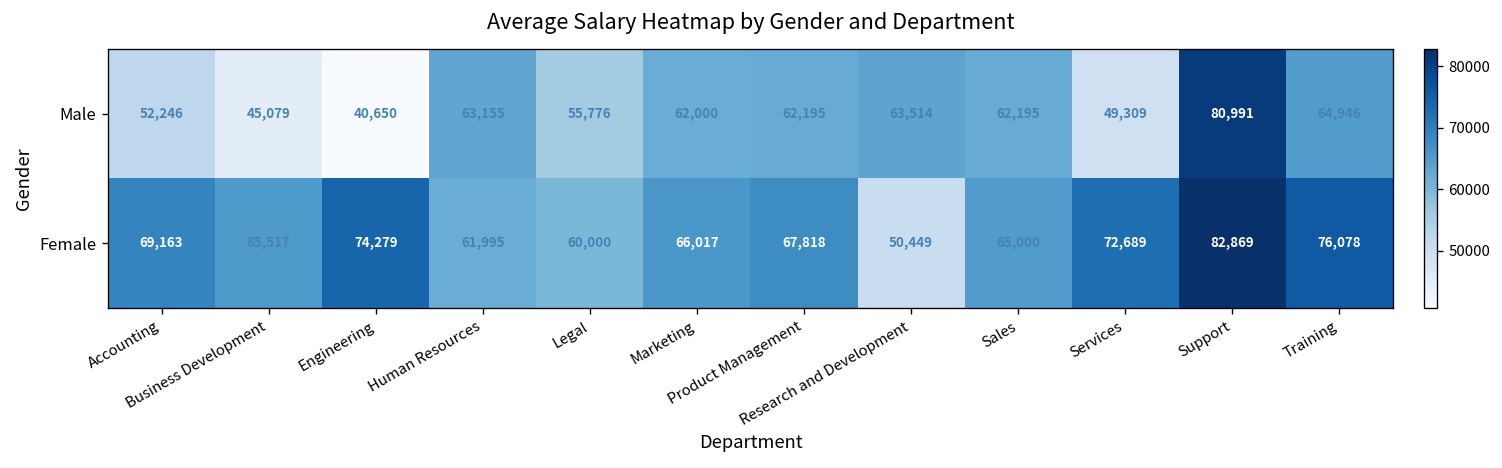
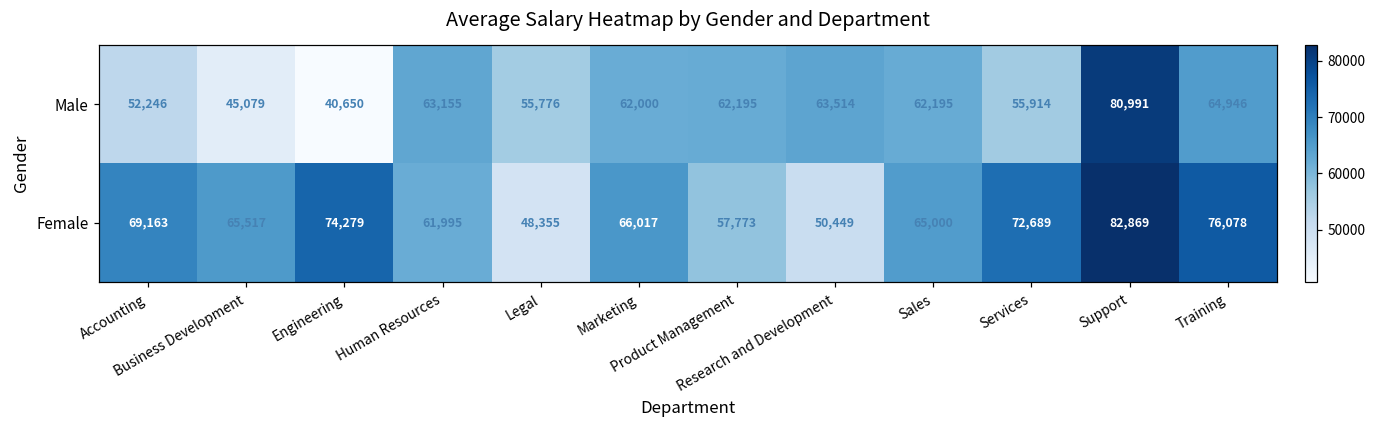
Male, Services: 49,309 -> 55,914
Female, Legal: 60,000 -> 48,355
Female, Product Management: 67,818 -> 57,773
